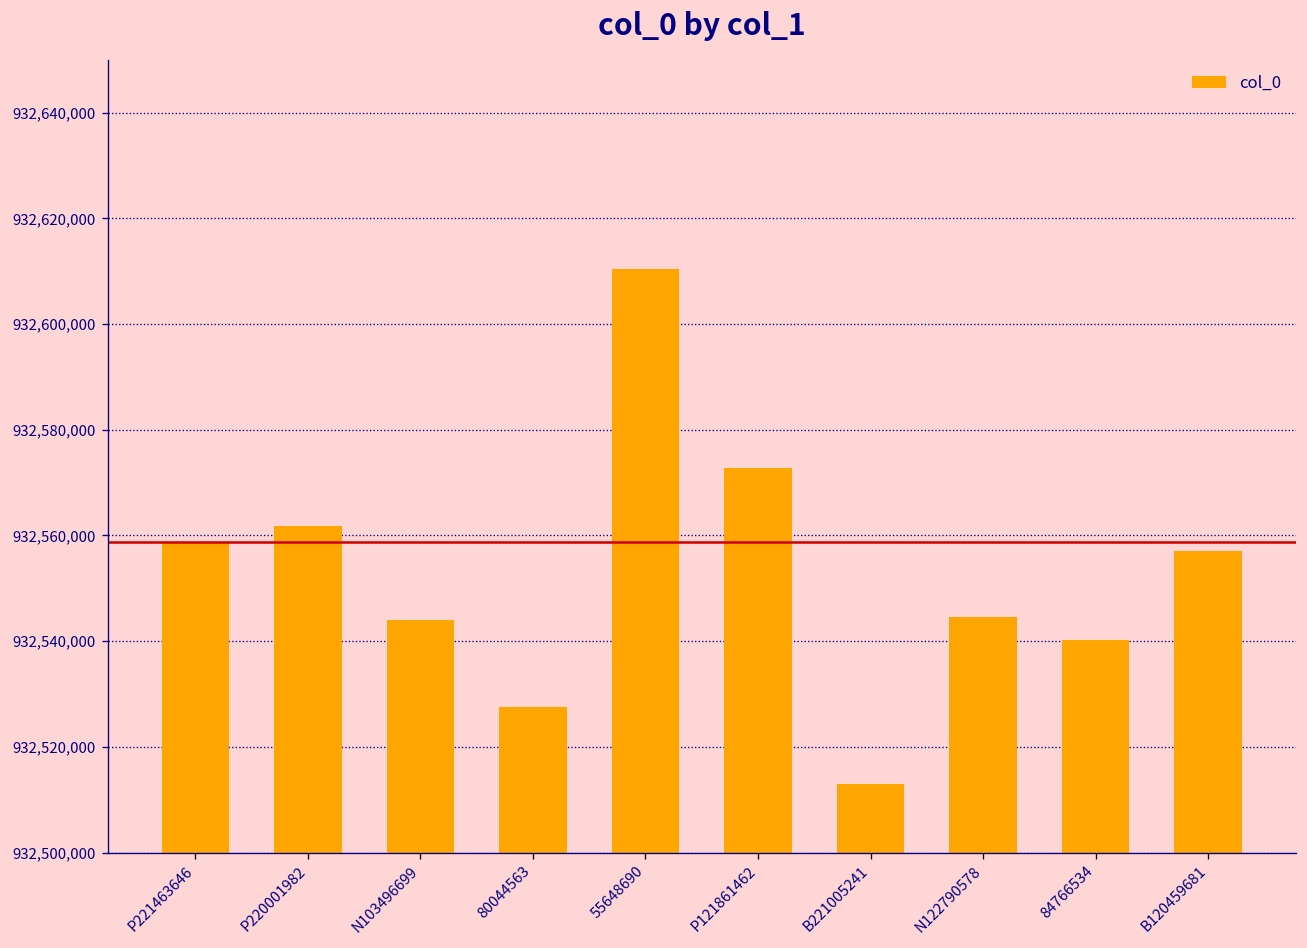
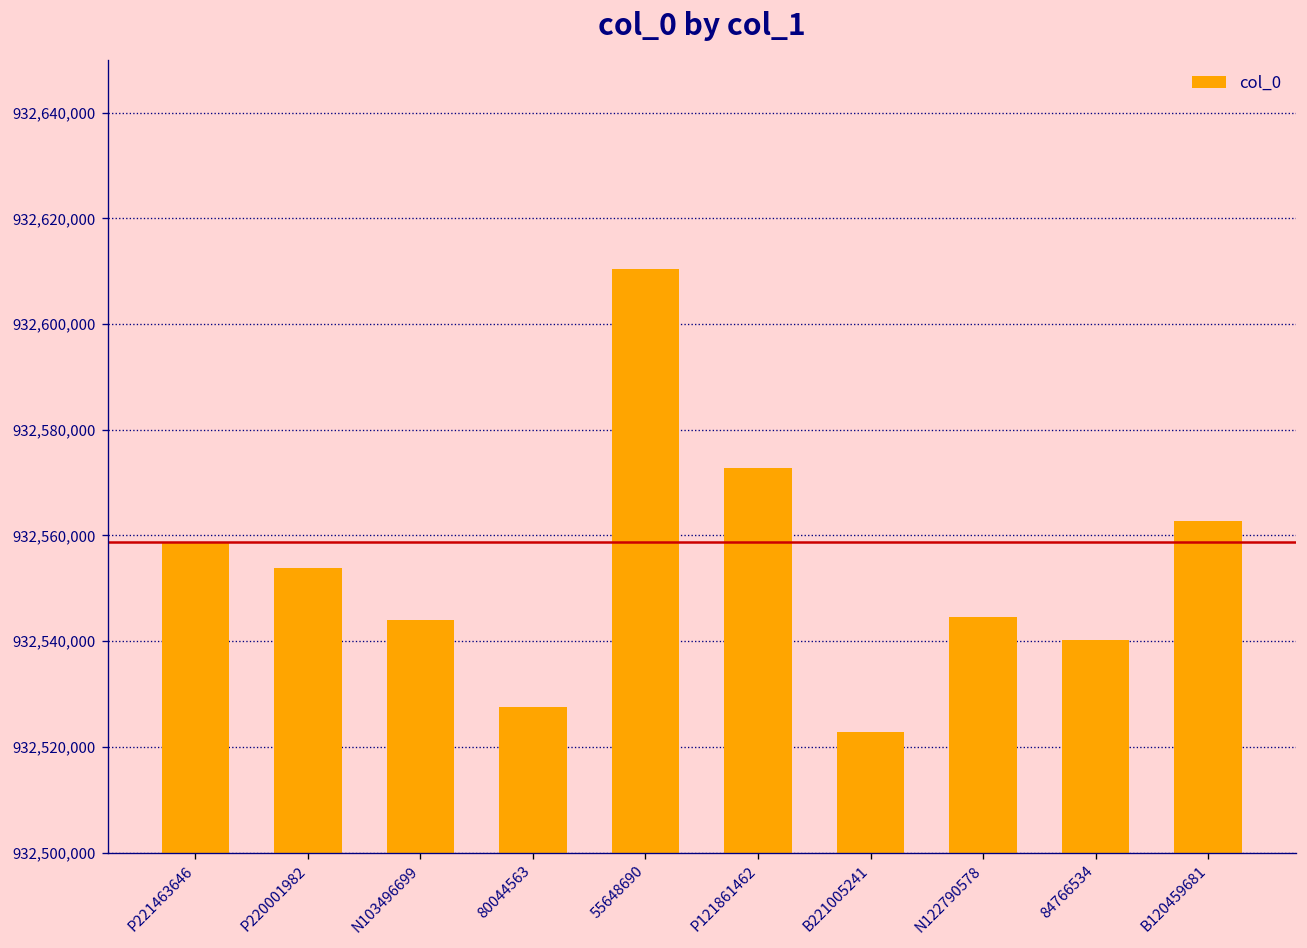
P220001982: 932,562,000 -> 932,554,000
B221005241: 932,513,000 -> 932,523,000
B120459681: 932,557,000 -> 932,563,000
